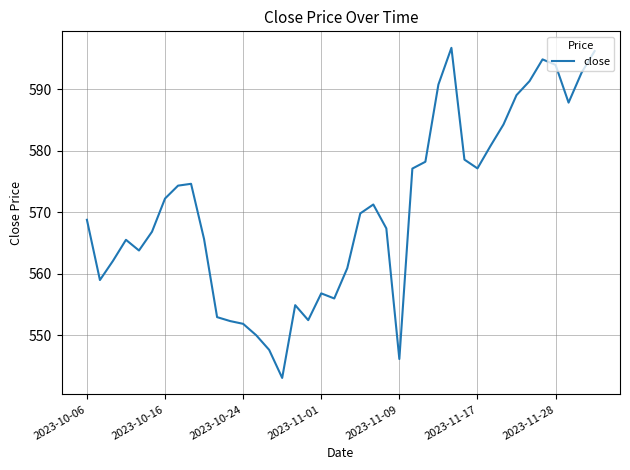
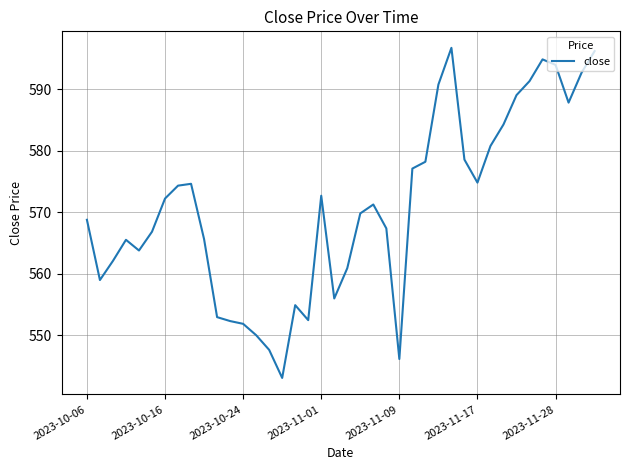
2023-11-01: 557 -> 573
2023-11-17: 577 -> 575
